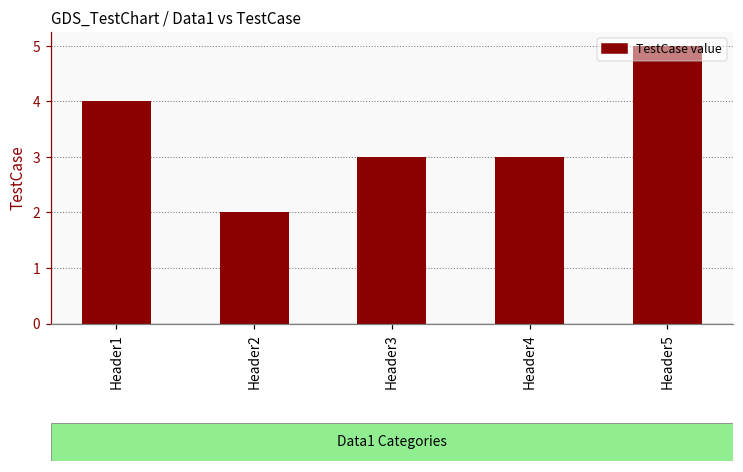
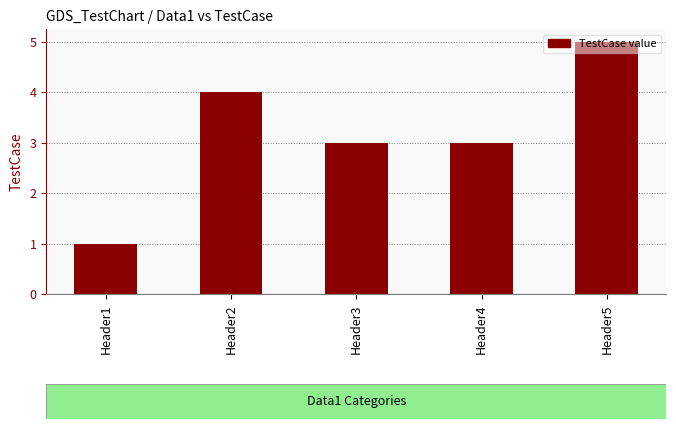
Header1: 4 -> 1
Header2: 2 -> 4
